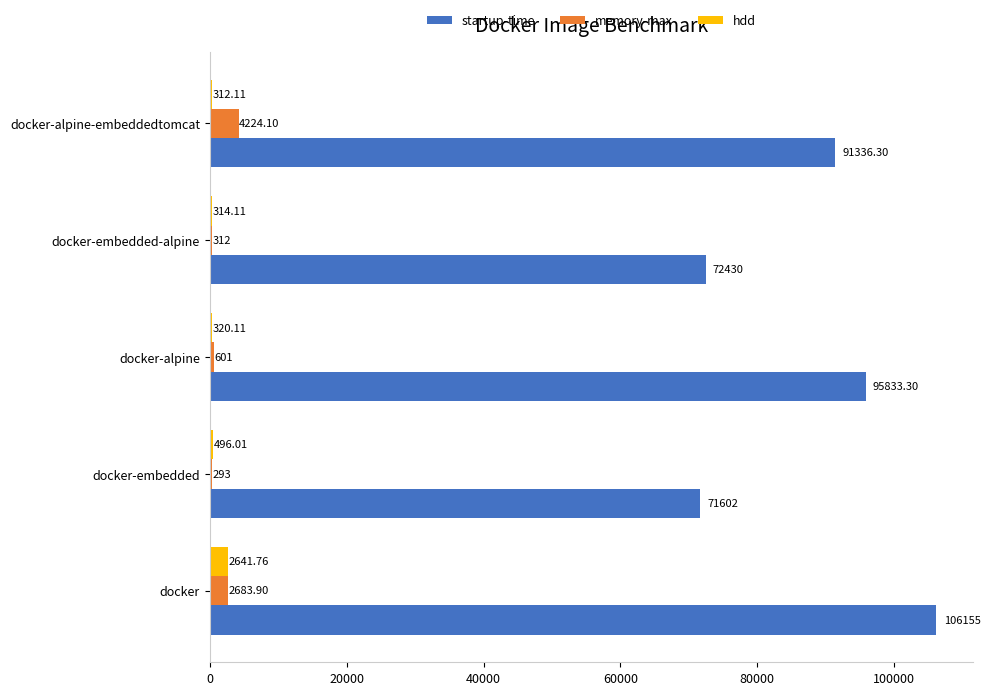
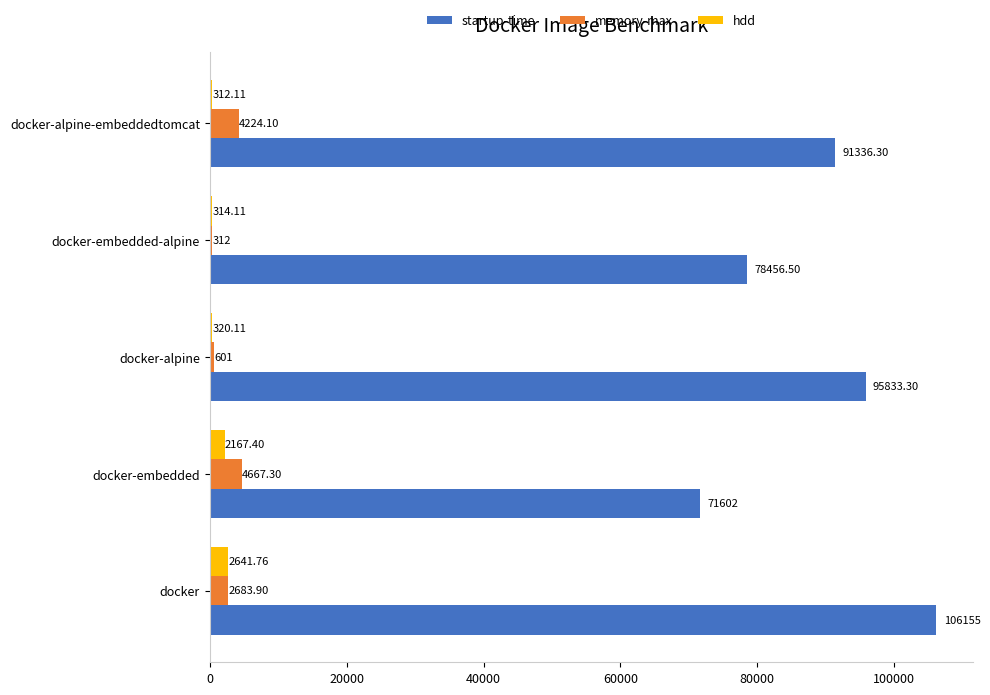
startup-time, docker-embedded-alpine: 72430 -> 78456.50
hdd, docker-embedded: 496.01 -> 2167.40
memory-max, docker-embedded: 293 -> 4667.30
